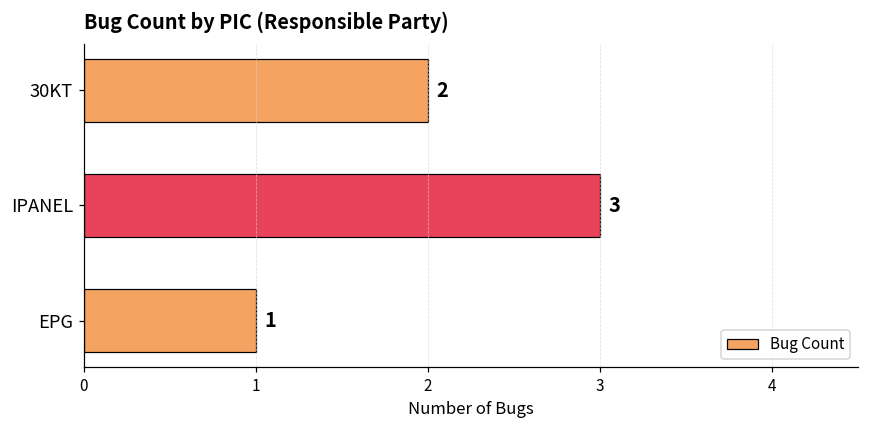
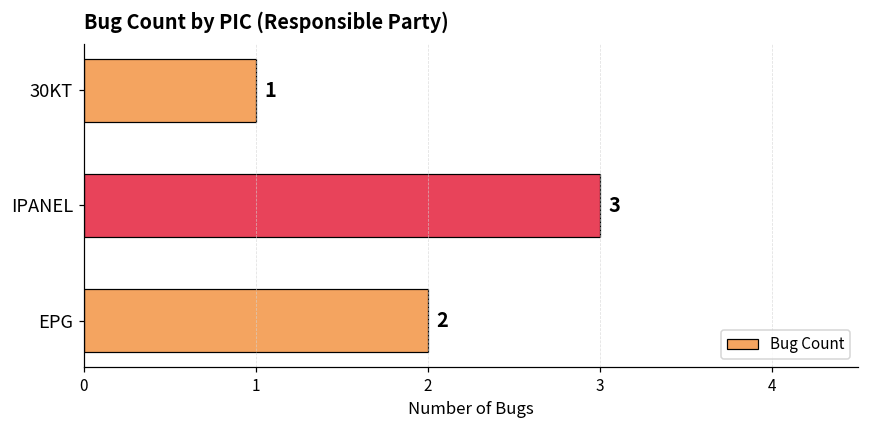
30KT: 2 -> 1
EPG: 1 -> 2
